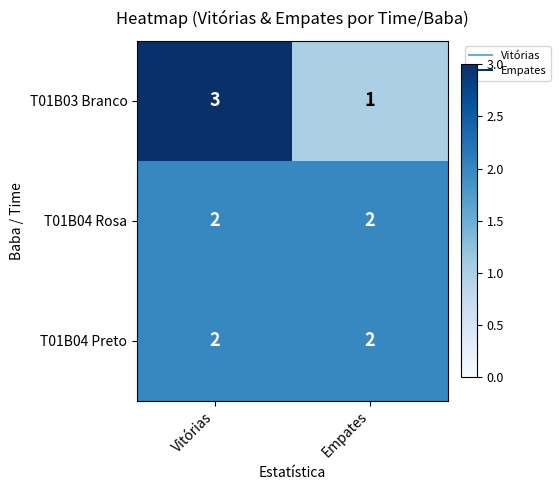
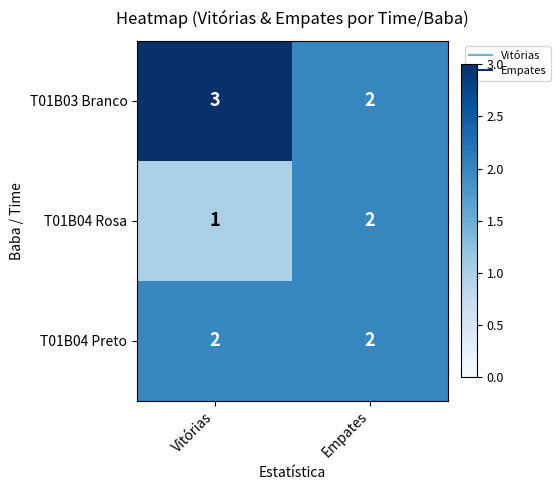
T01B03 Branco, Empates: 1 -> 2
T01B04 Rosa, Vitórias: 2 -> 1
